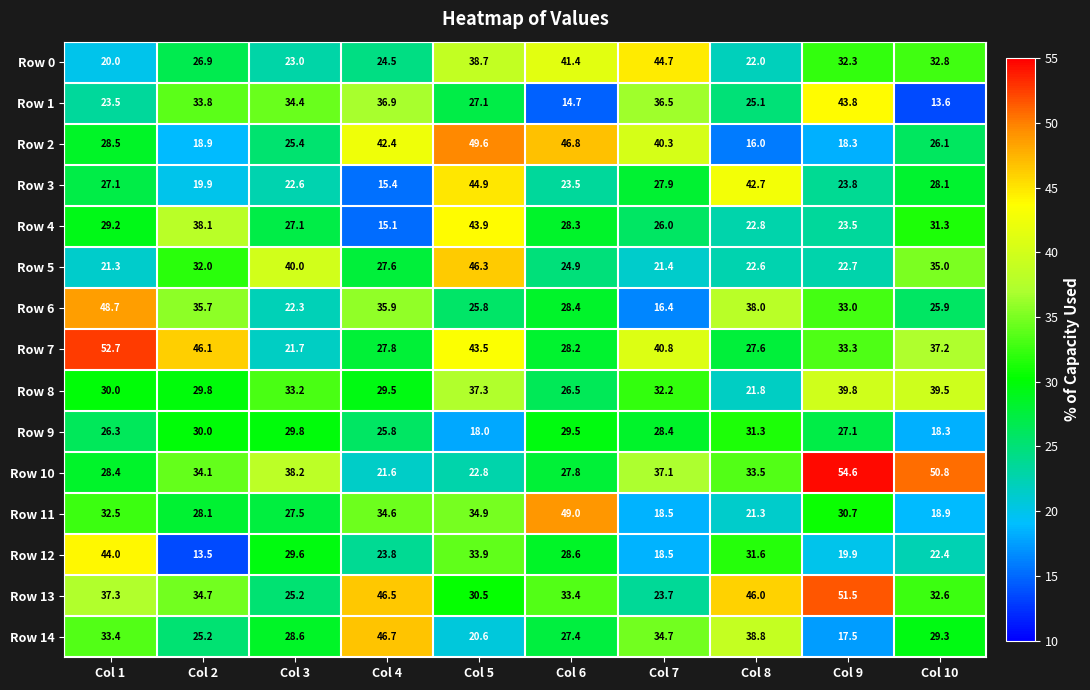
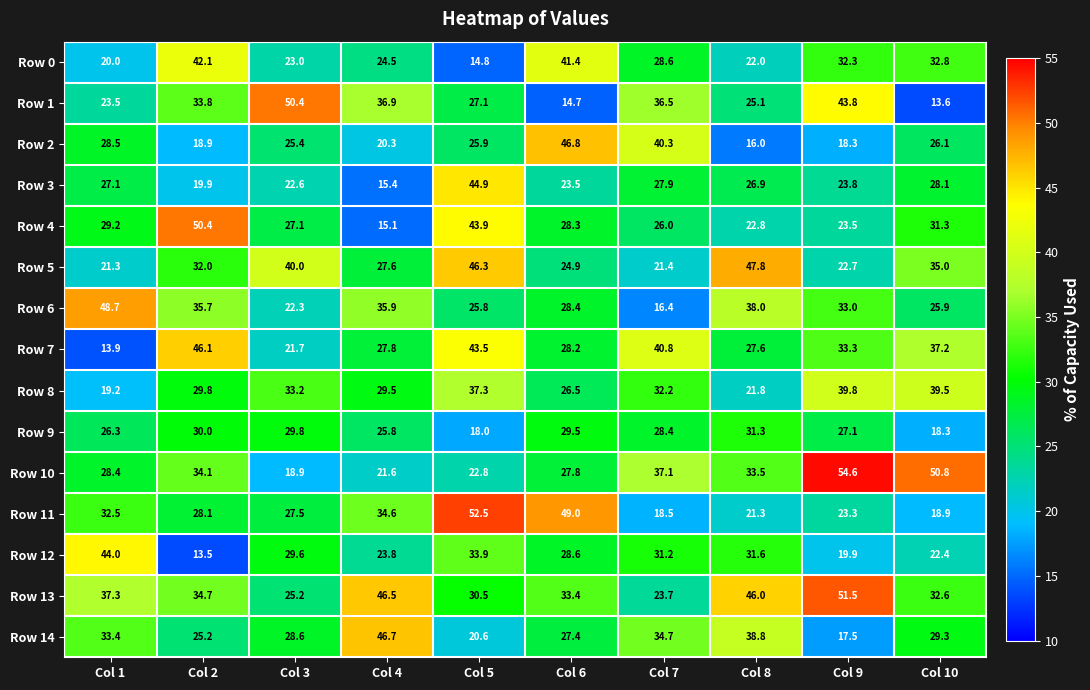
Row 0, Col 2: 26.9 -> 42.1
Row 0, Col 5: 38.7 -> 14.8
Row 0, Col 7: 44.7 -> 28.6
Row 1, Col 3: 34.4 -> 50.4
Row 2, Col 4: 42.4 -> 20.3
Row 2, Col 5: 49.6 -> 25.9
Row 3, Col 8: 42.7 -> 26.9
Row 4, Col 2: 38.1 -> 50.4
Row 5, Col 8: 22.6 -> 47.8
Row 7, Col 1: 52.7 -> 13.9
Row 8, Col 1: 30.0 -> 19.2
Row 10, Col 3: 38.2 -> 18.9
Row 11, Col 5: 34.9 -> 52.5
Row 11, Col 9: 30.7 -> 23.3
Row 12, Col 7: 18.5 -> 31.2
